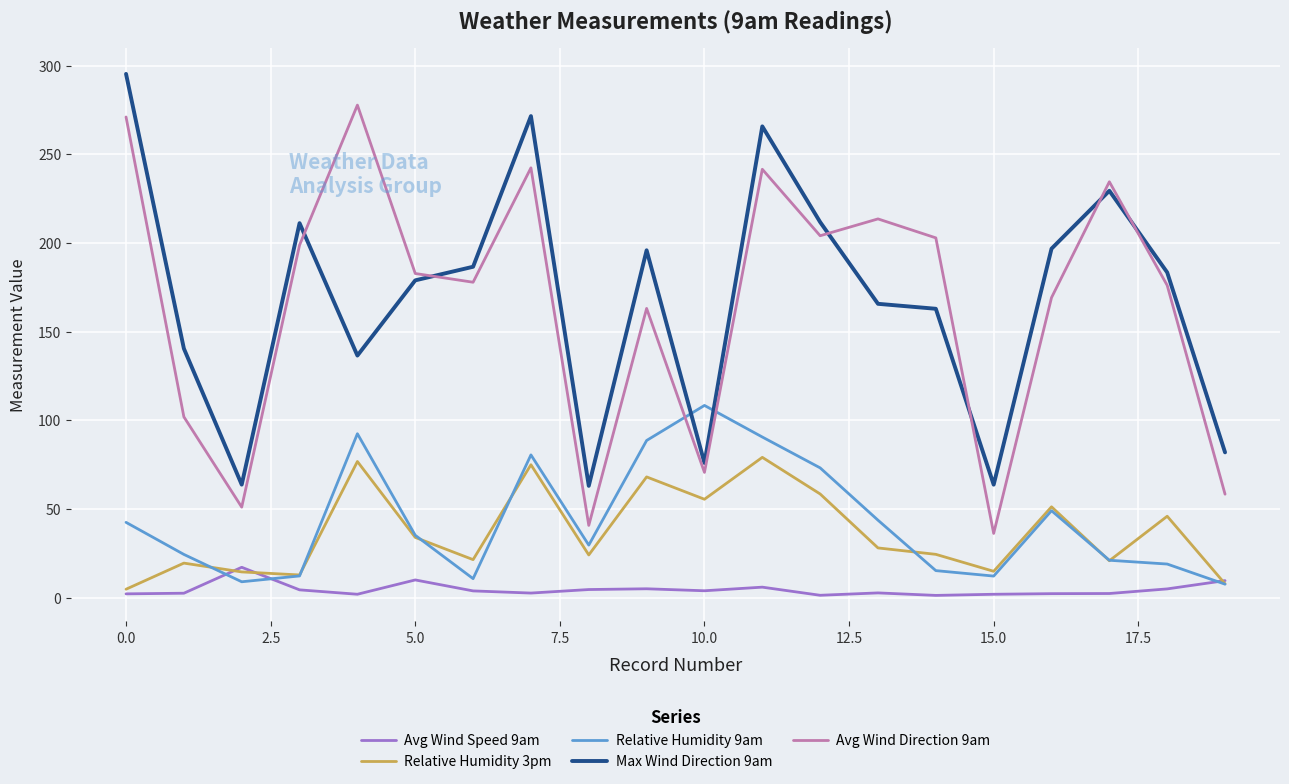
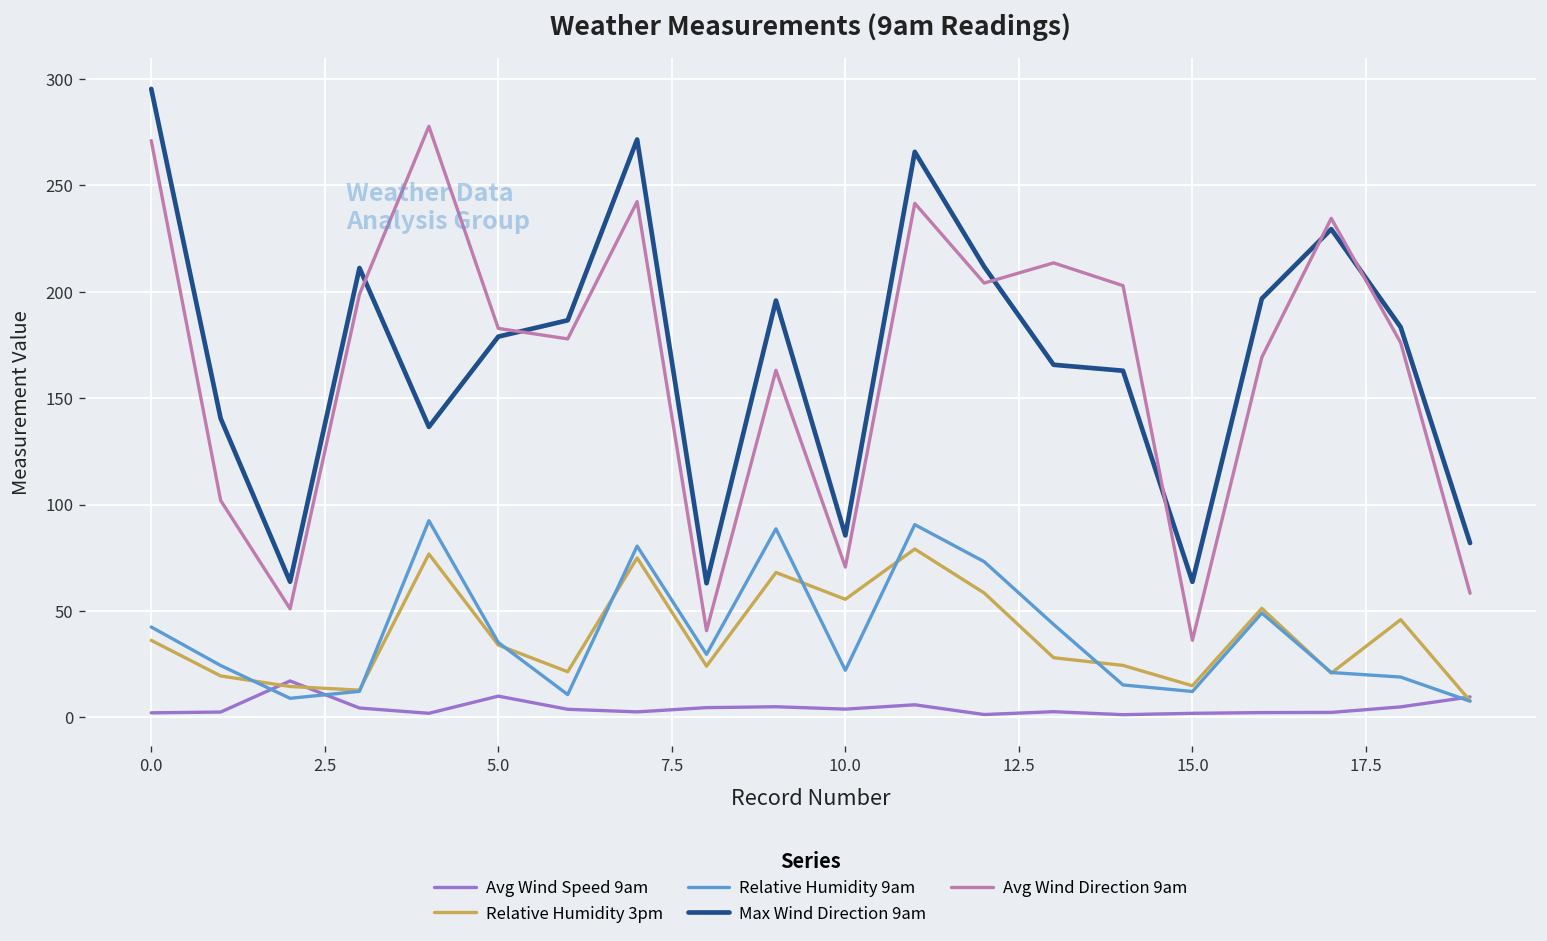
Relative Humidity 3pm, 0.0: 5 -> 36
Relative Humidity 9am, 10.0: 108 -> 22
Max Wind Direction 9am, 10.0: 76 -> 86
